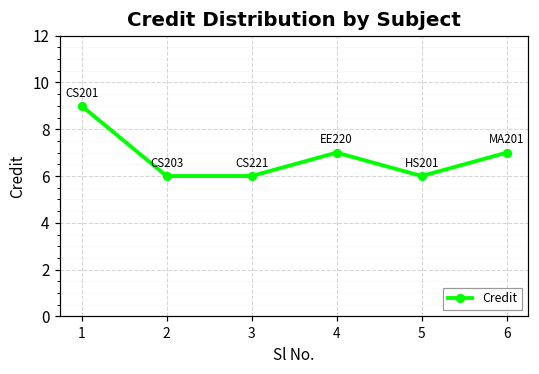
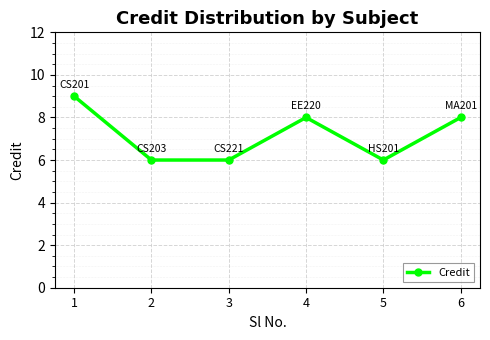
4: 7 -> 8
6: 7 -> 8
